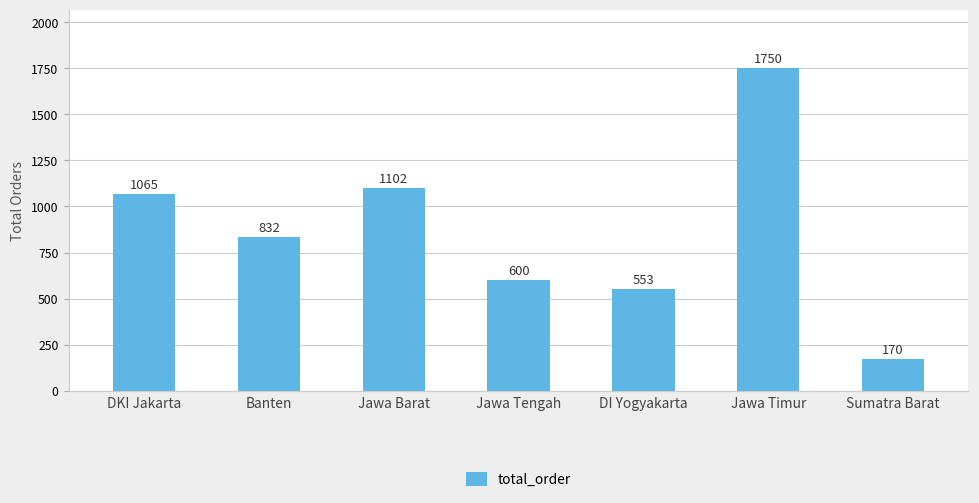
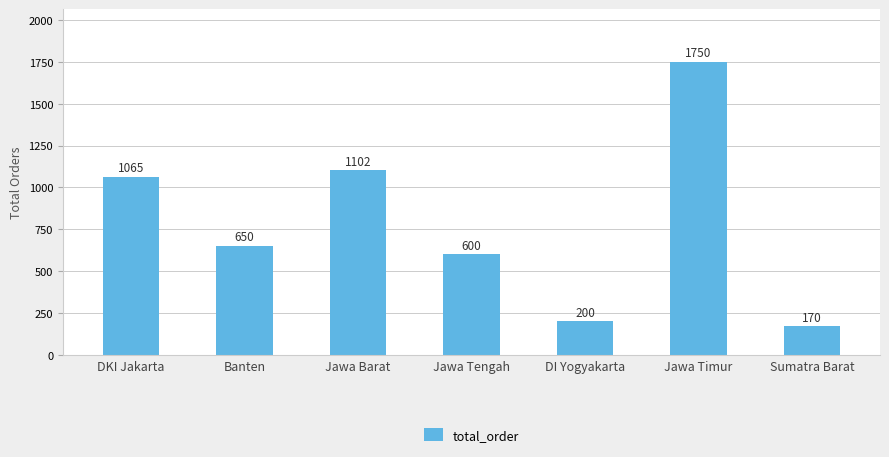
Banten: 832 -> 650
DI Yogyakarta: 553 -> 200
